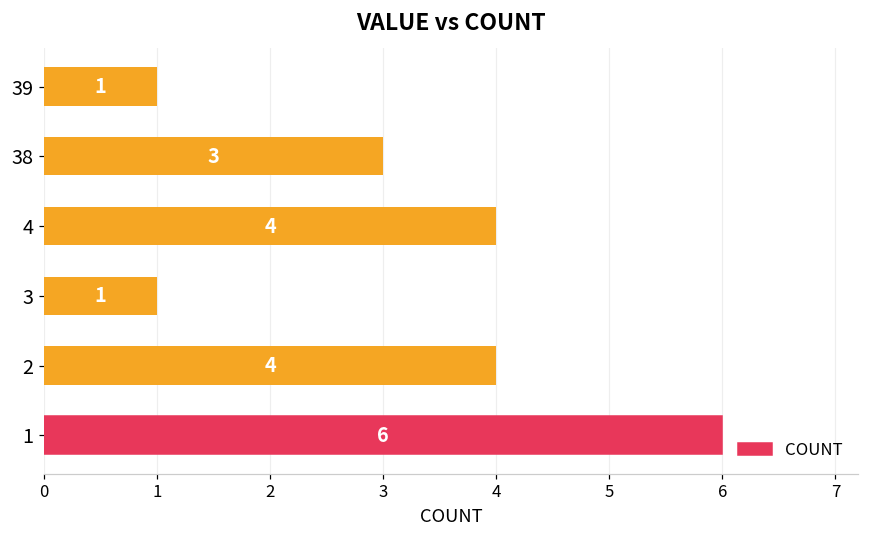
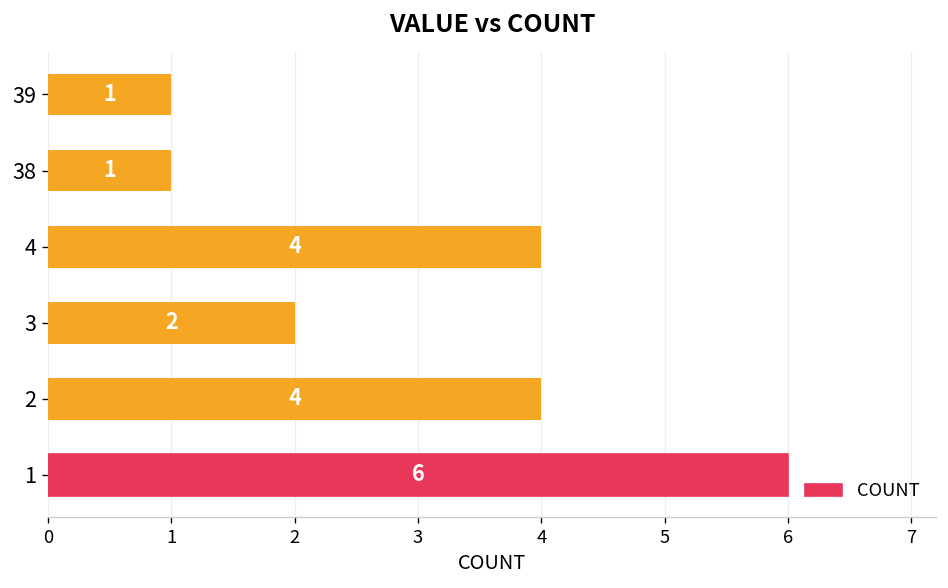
38: 3 -> 1
3: 1 -> 2
